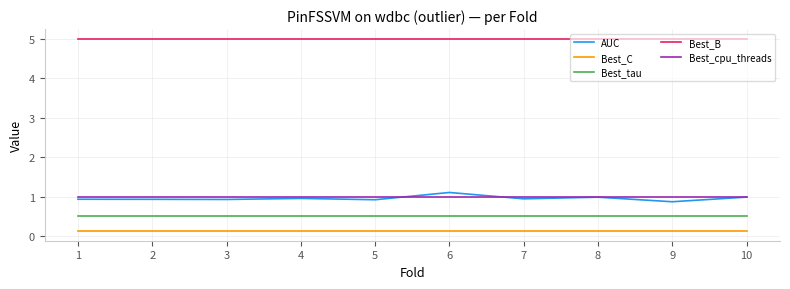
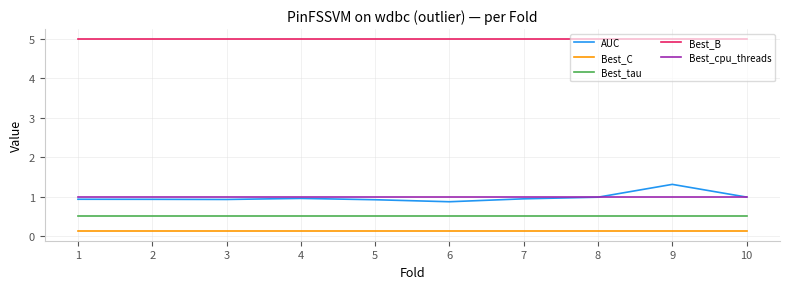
AUC, 6: 1.1 -> 0.9
AUC, 9: 0.9 -> 1.3
